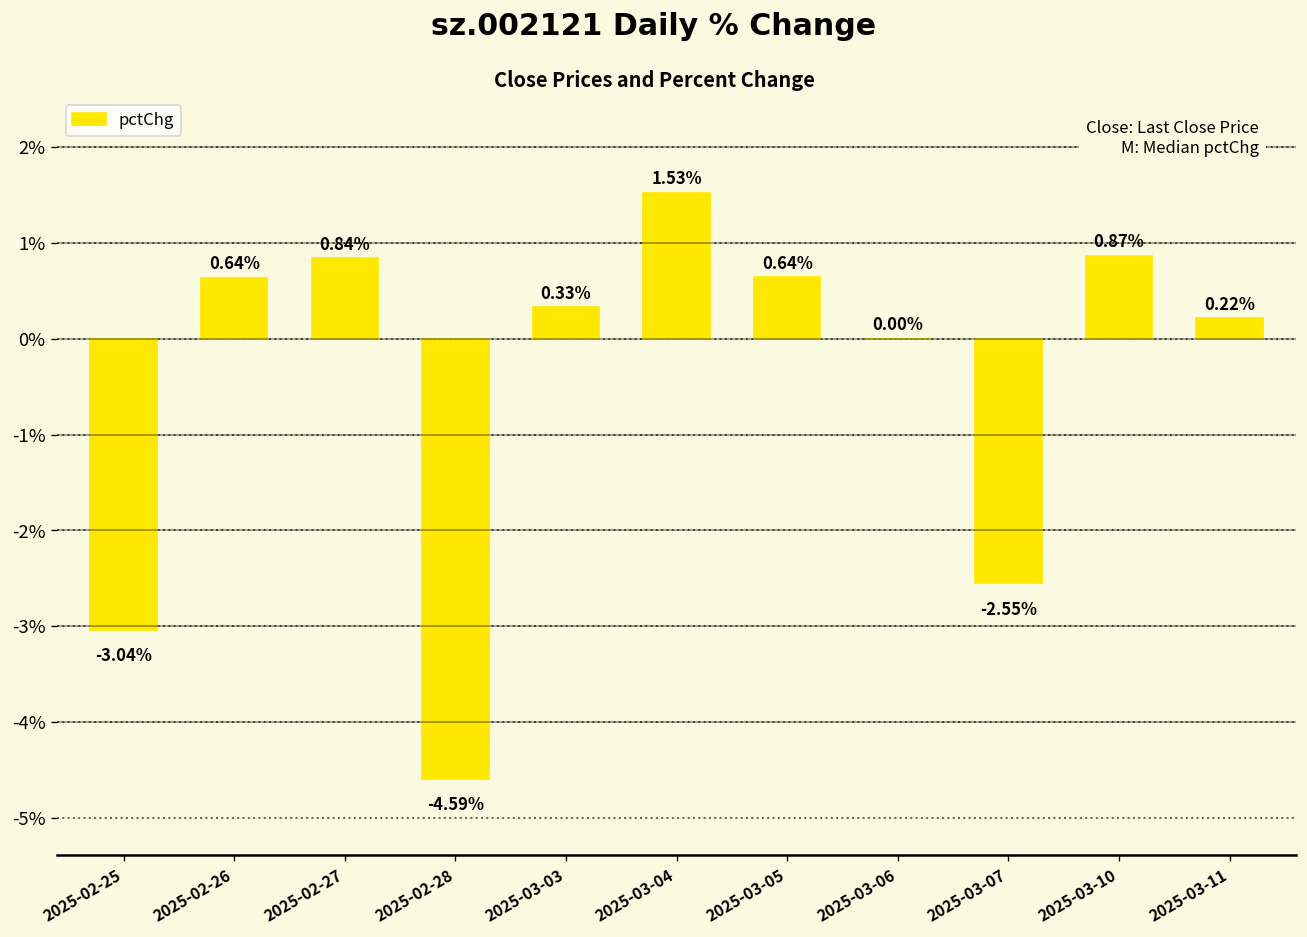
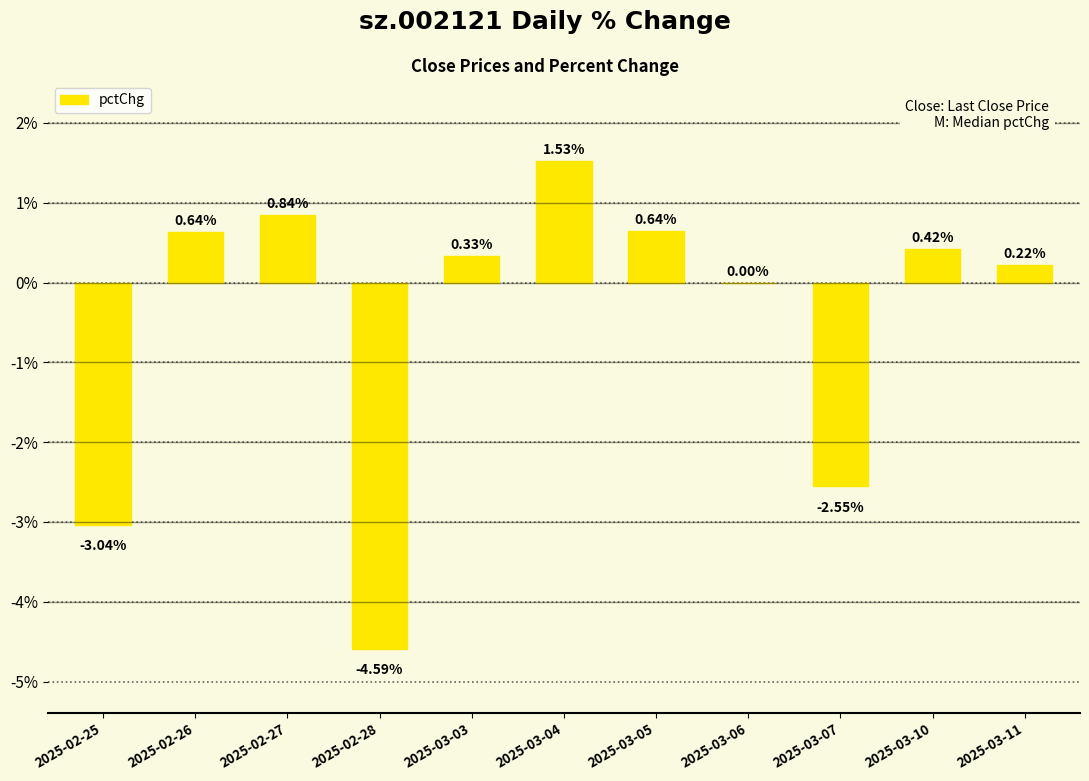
2025-03-10: 0.87% -> 0.42%
